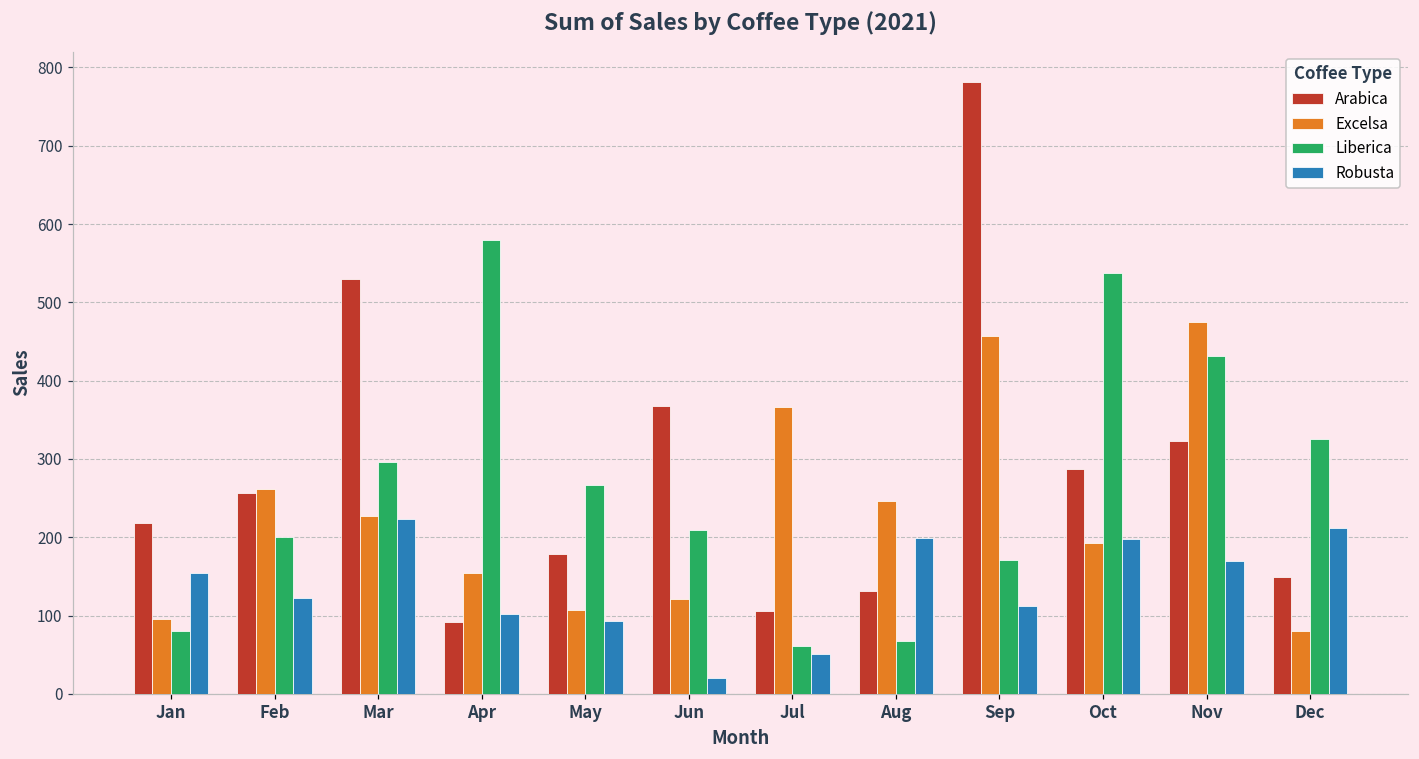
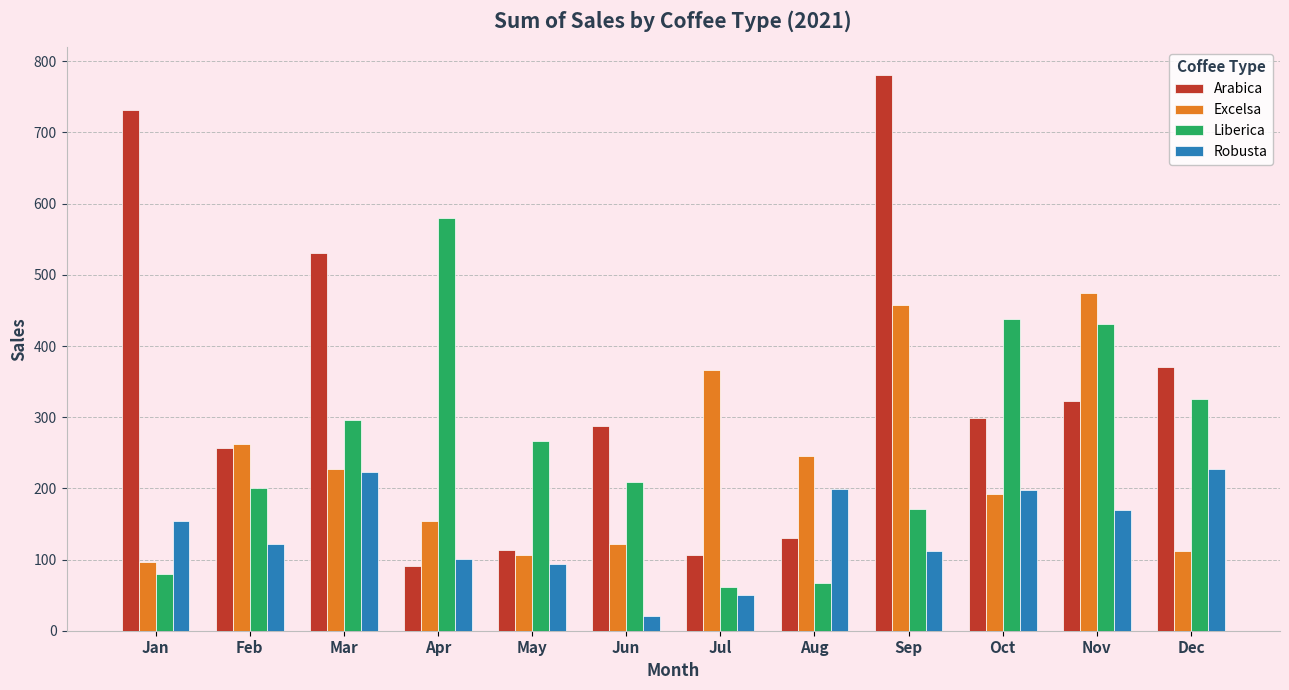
Arabica, Jan: 220 -> 730
Arabica, May: 180 -> 110
Arabica, Jun: 370 -> 290
Arabica, Oct: 290 -> 300
Liberica, Oct: 540 -> 440
Arabica, Dec: 150 -> 370
Excelsa, Dec: 80 -> 110
Robusta, Dec: 210 -> 230
